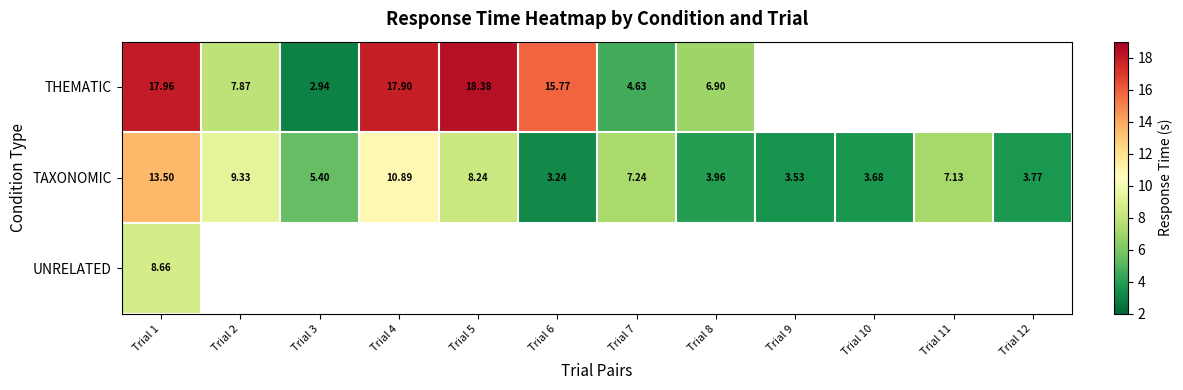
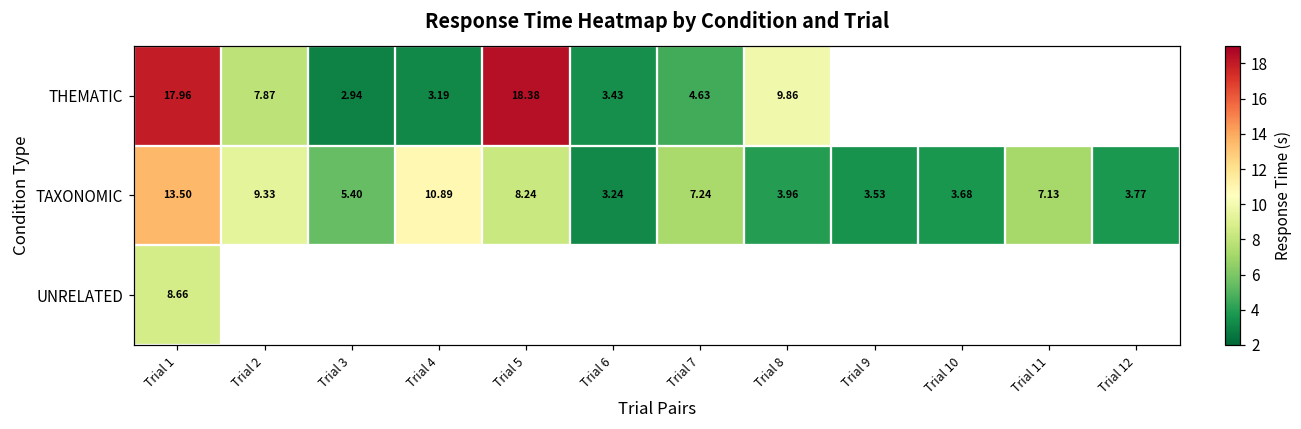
THEMATIC, Trial 4: 17.90 -> 3.19
THEMATIC, Trial 6: 15.77 -> 3.43
THEMATIC, Trial 8: 6.90 -> 9.86
